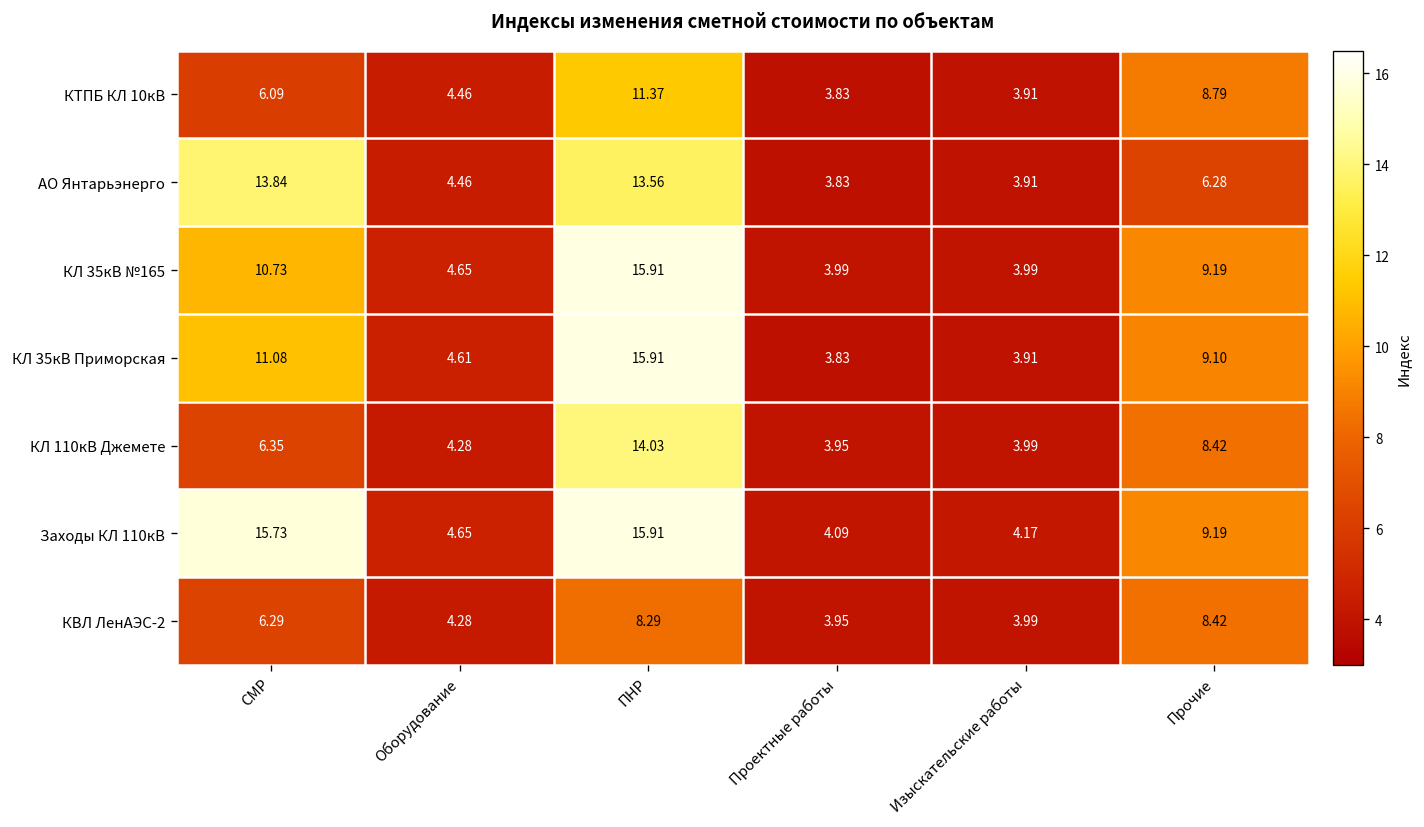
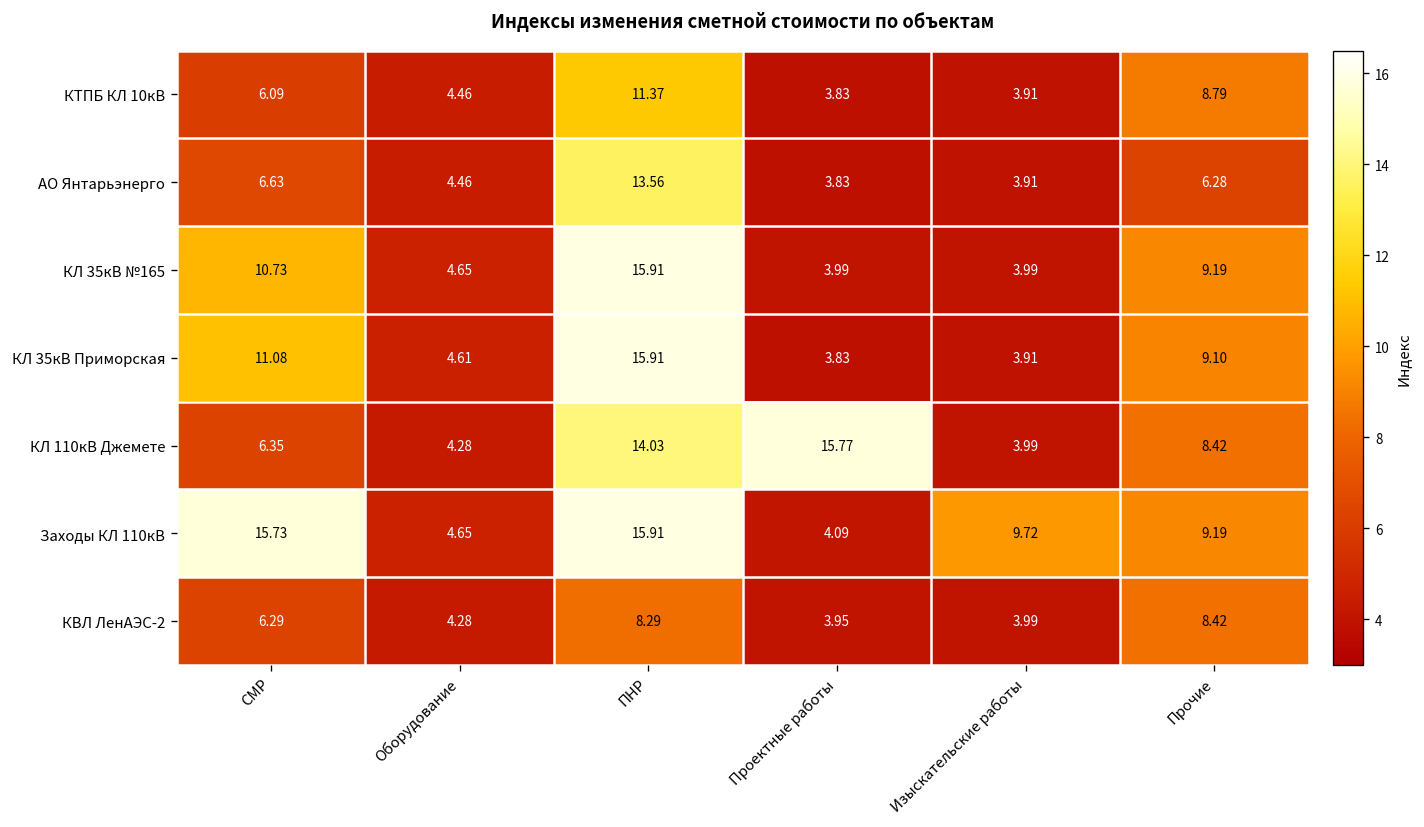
АО Янтарьэнерго, СМР: 13.84 -> 6.63
КЛ 110кВ Джемете, Проектные работы: 3.95 -> 15.77
Заходы КЛ 110кВ, Изыскательские работы: 4.17 -> 9.72
